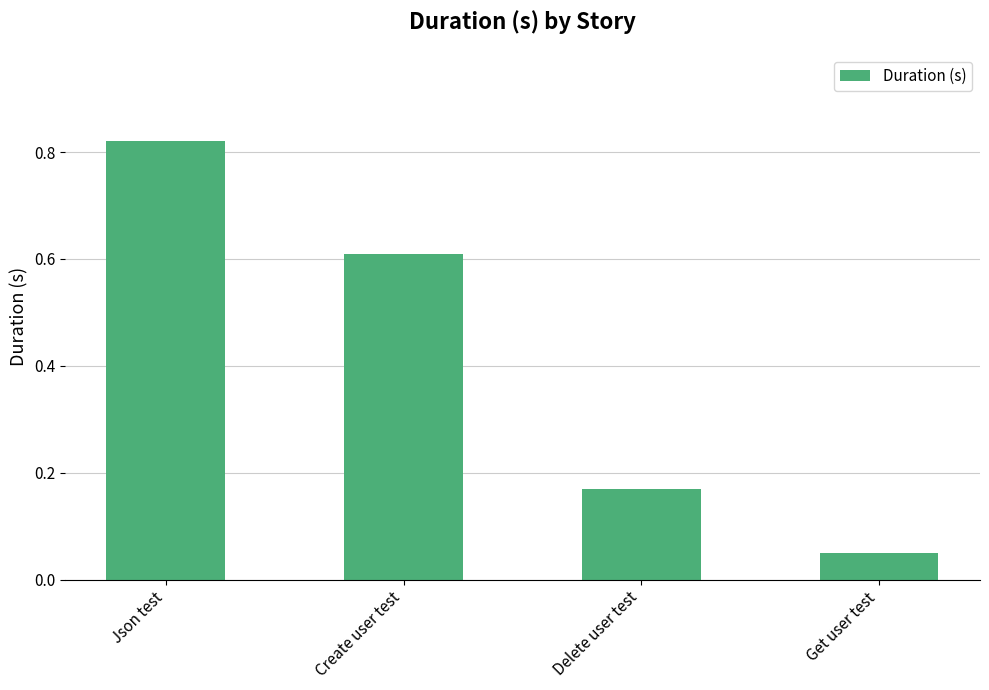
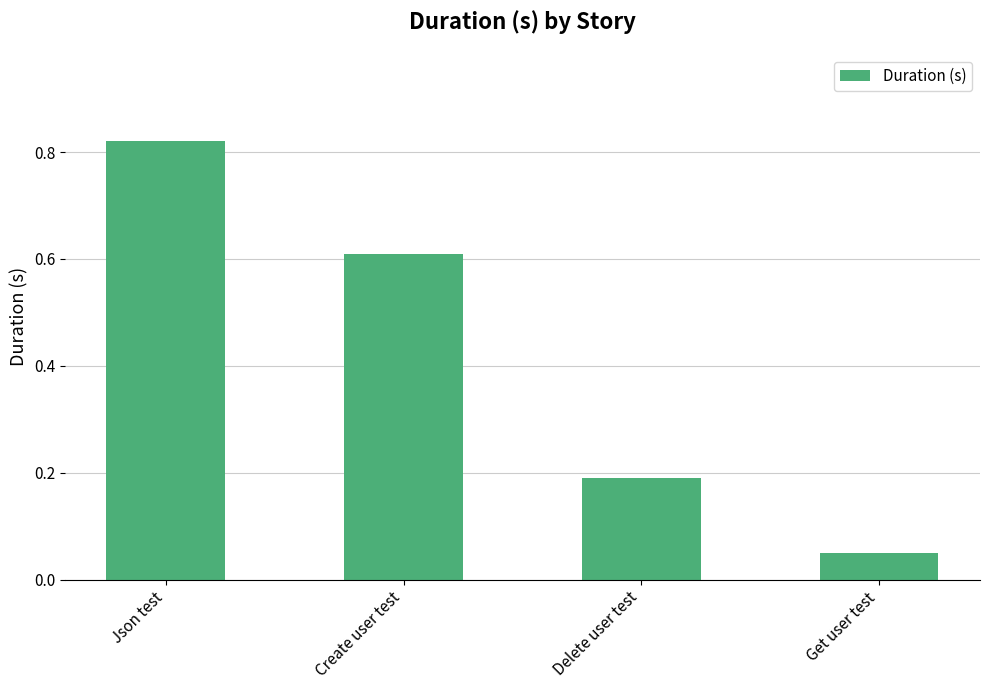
Delete user test: 0.17 -> 0.19
